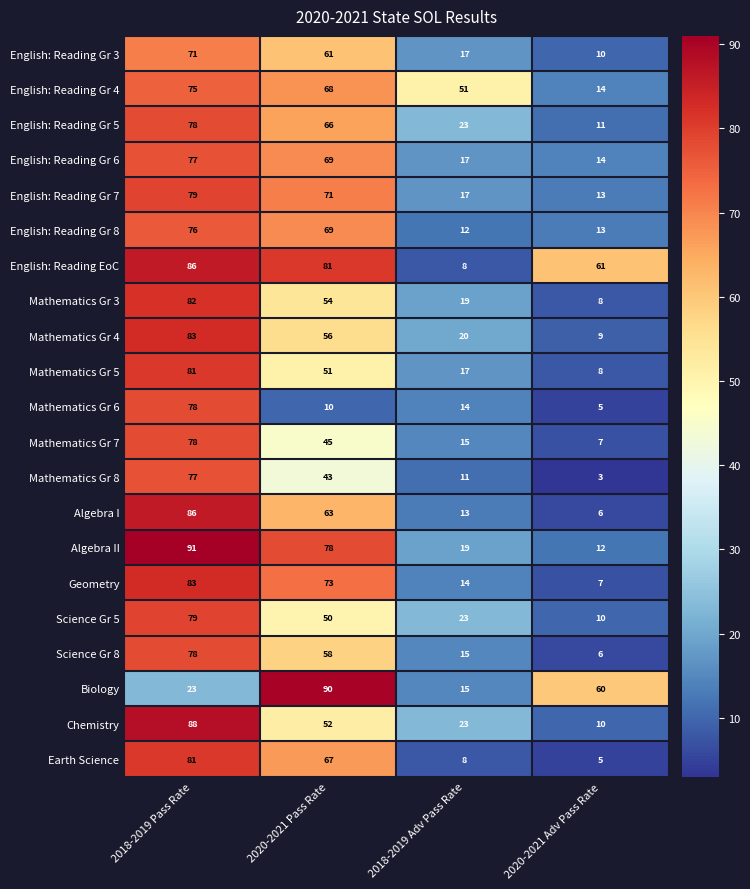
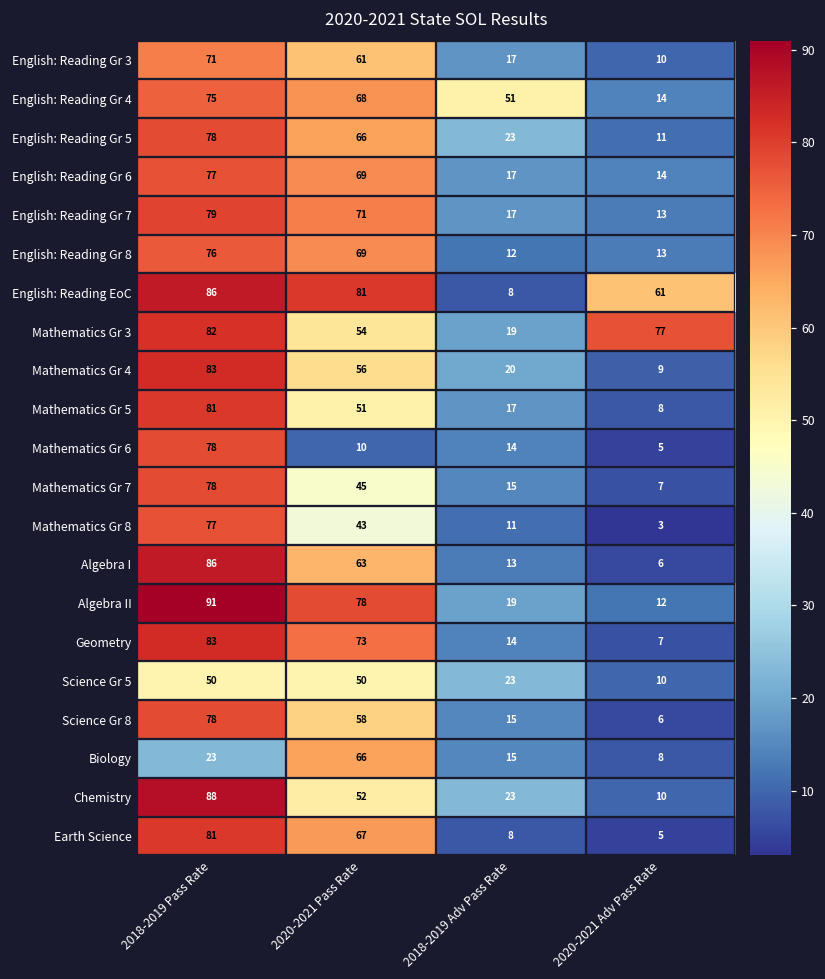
Mathematics Gr 3, 2020-2021 Adv Pass Rate: 8 -> 77
Science Gr 5, 2018-2019 Pass Rate: 79 -> 50
Biology, 2020-2021 Pass Rate: 90 -> 66
Biology, 2020-2021 Adv Pass Rate: 60 -> 8
